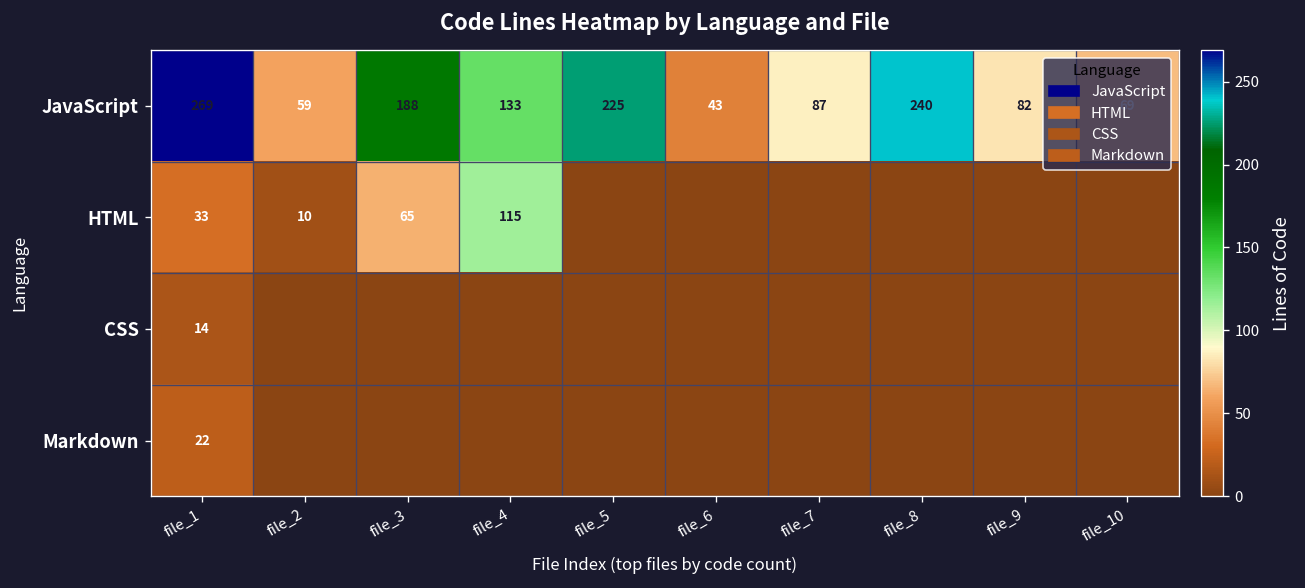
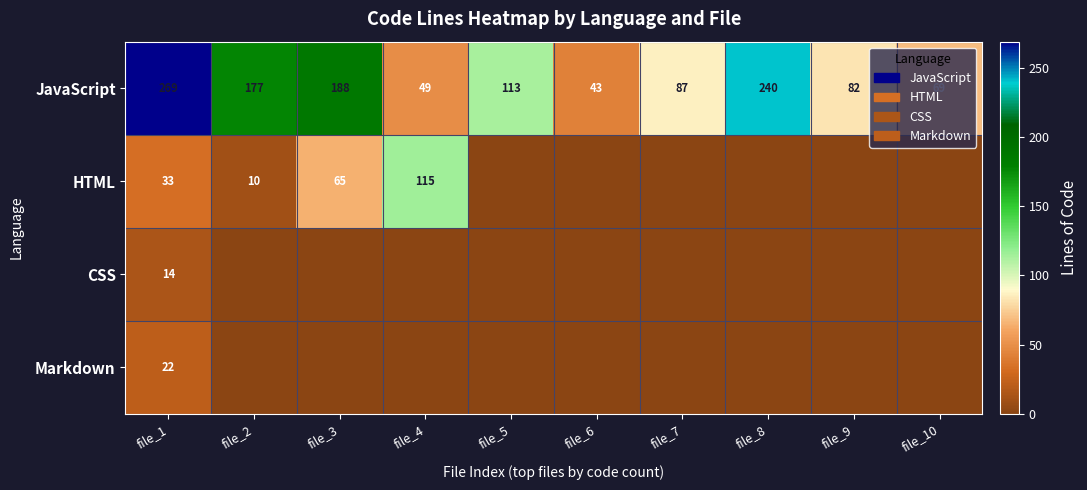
JavaScript, file_2: 59 -> 177
JavaScript, file_4: 133 -> 49
JavaScript, file_5: 225 -> 113
